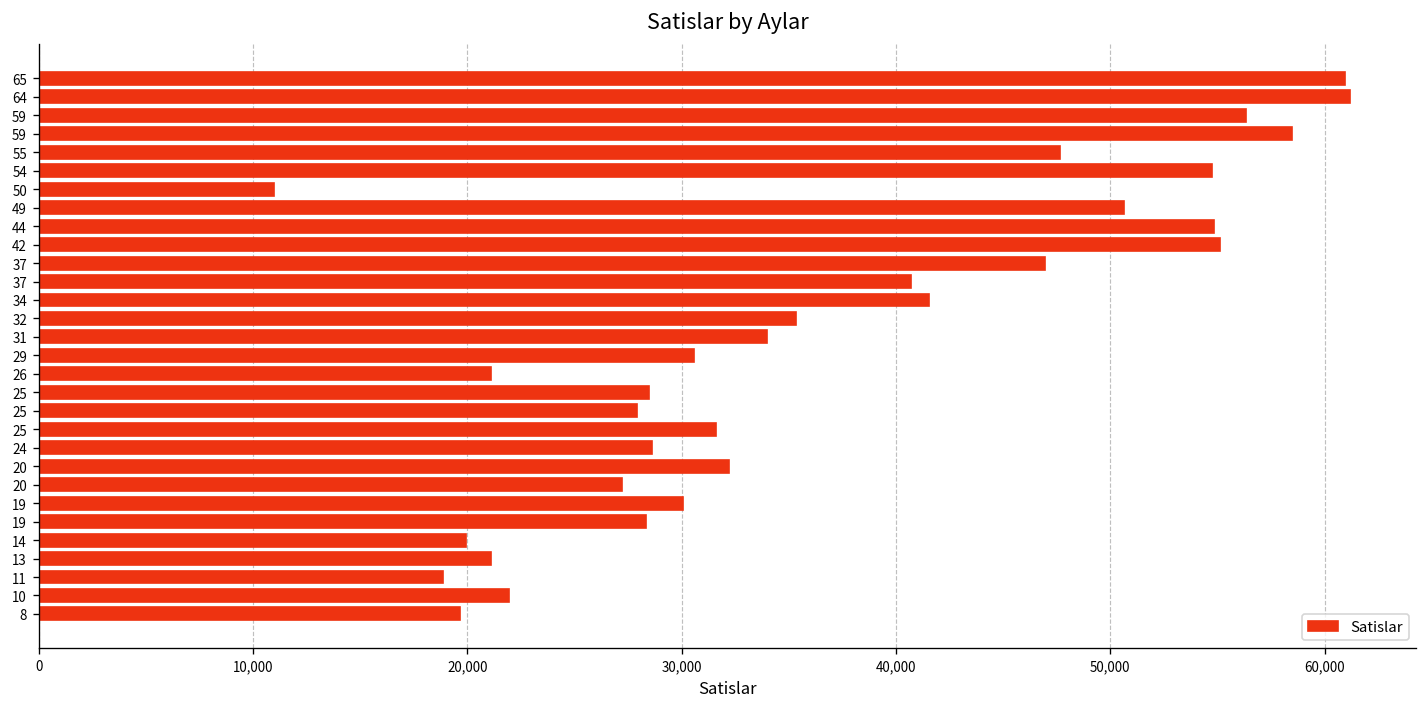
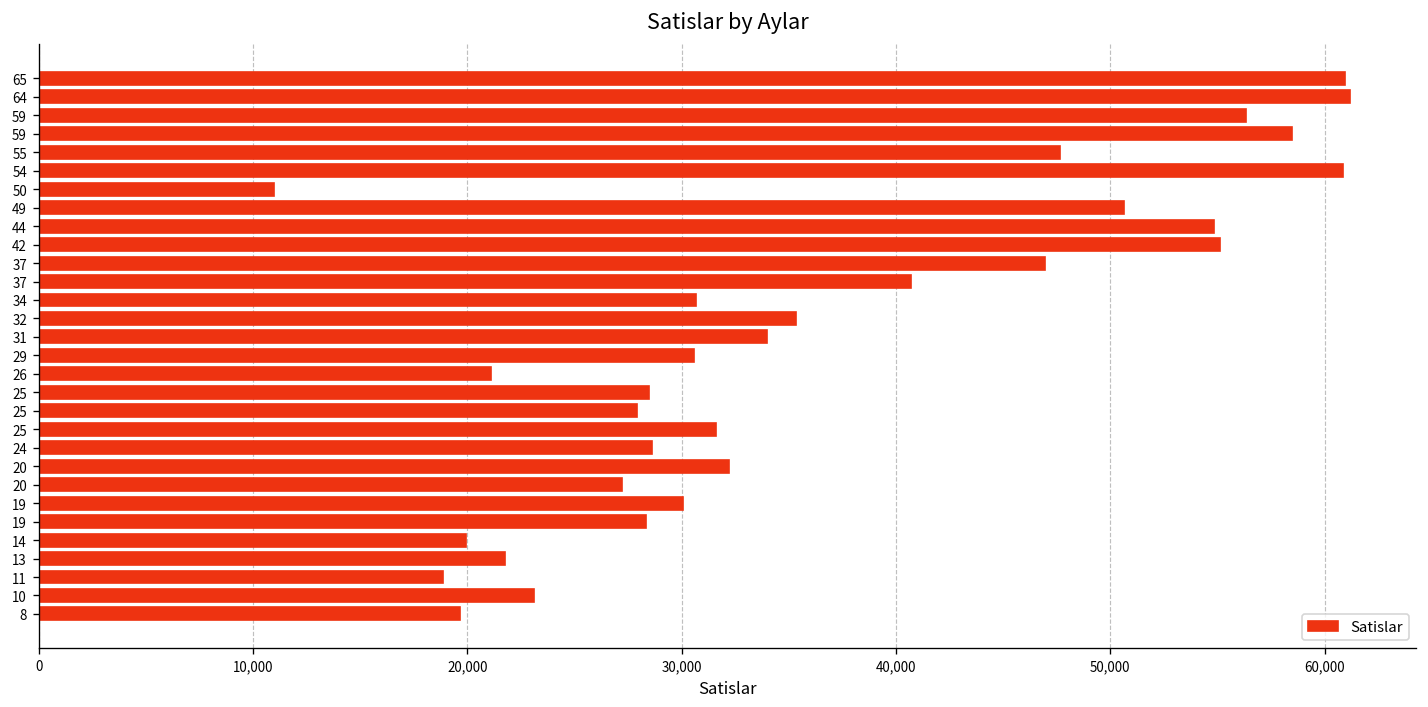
54: 54,700 -> 60,900
34: 41,500 -> 30,700
13: 21,100 -> 21,800
10: 21,900 -> 23,100
